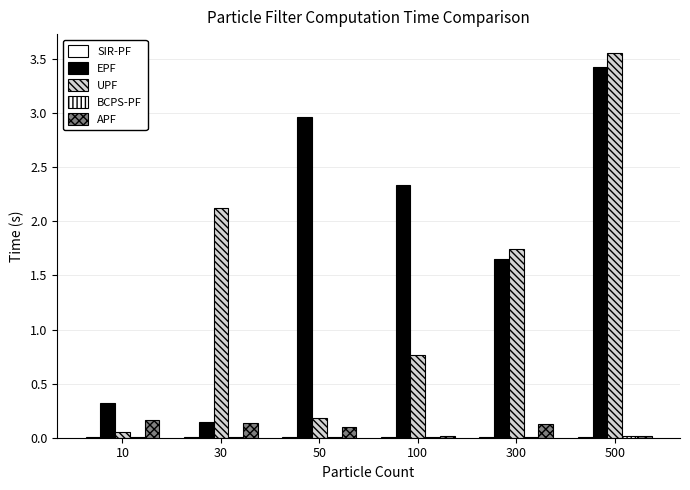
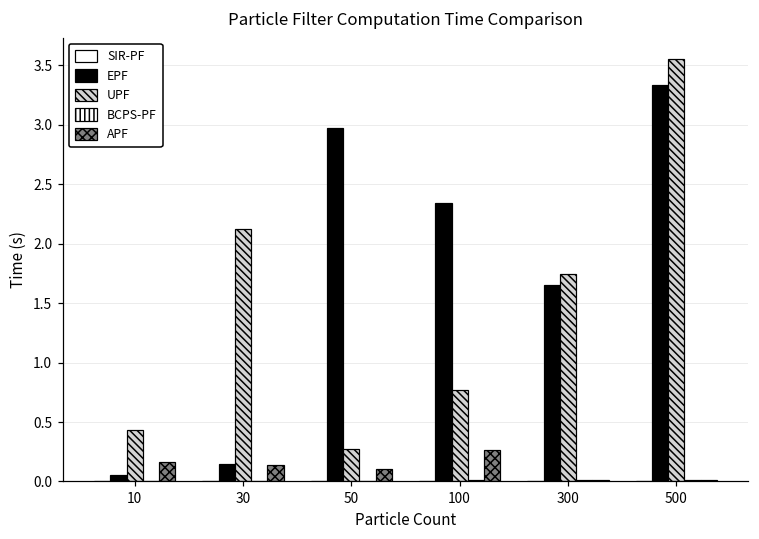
EPF, 10: 0.32 -> 0.05
UPF, 10: 0.06 -> 0.44
UPF, 50: 0.18 -> 0.27
APF, 100: 0.01 -> 0.26
APF, 300: 0.12 -> 0.01
EPF, 500: 3.43 -> 3.34
